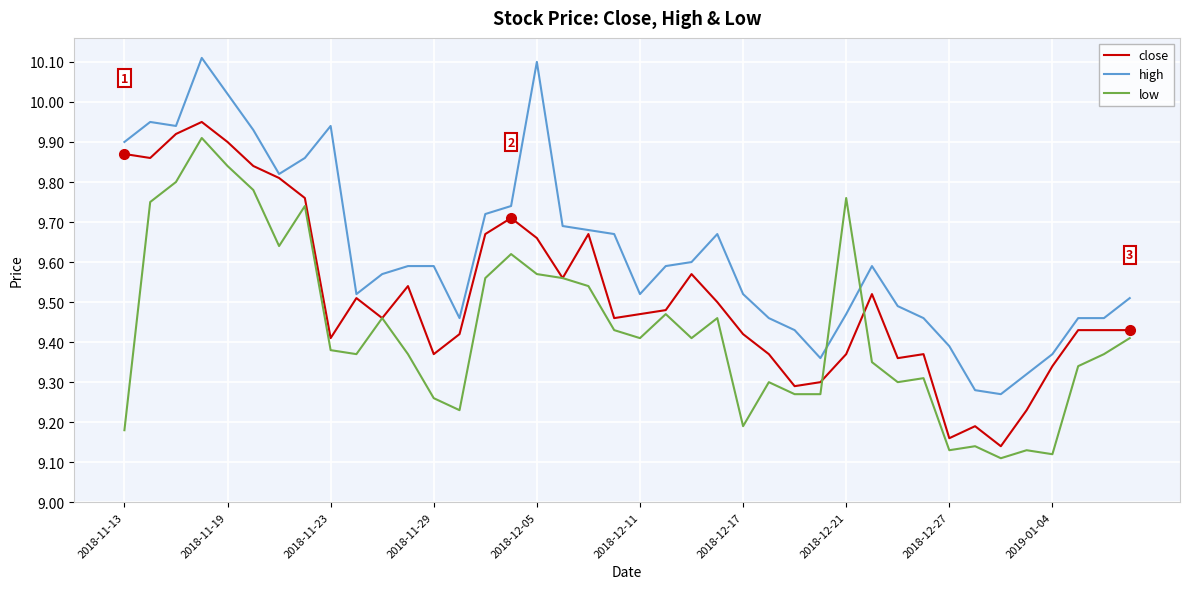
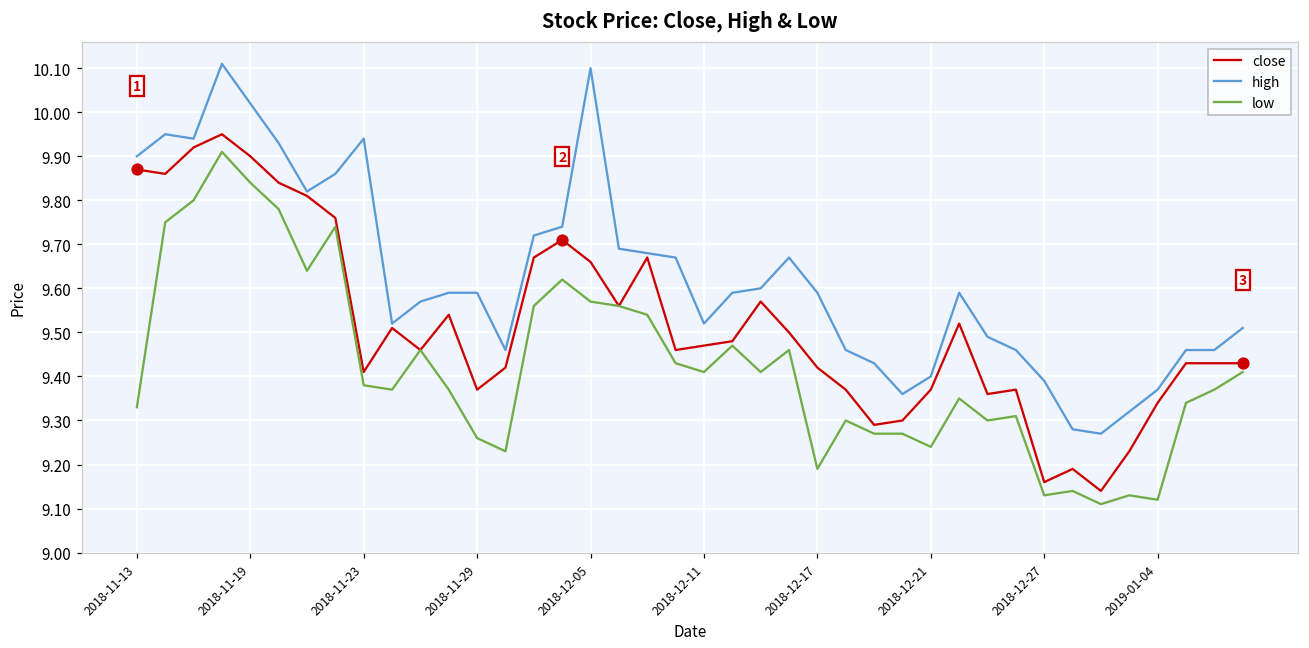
low, 2018-11-13: 9.18 -> 9.33
high, 2018-12-17: 9.52 -> 9.59
high, 2018-12-21: 9.47 -> 9.40
low, 2018-12-21: 9.76 -> 9.24
